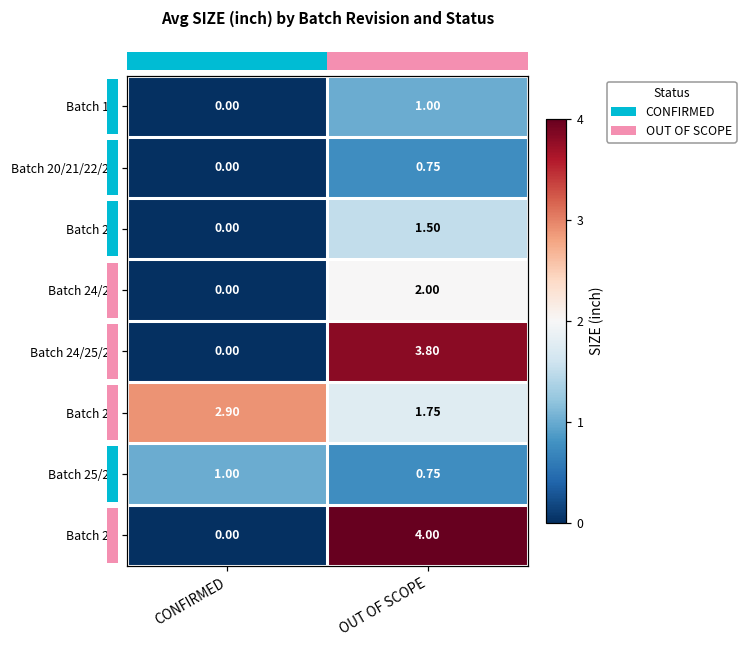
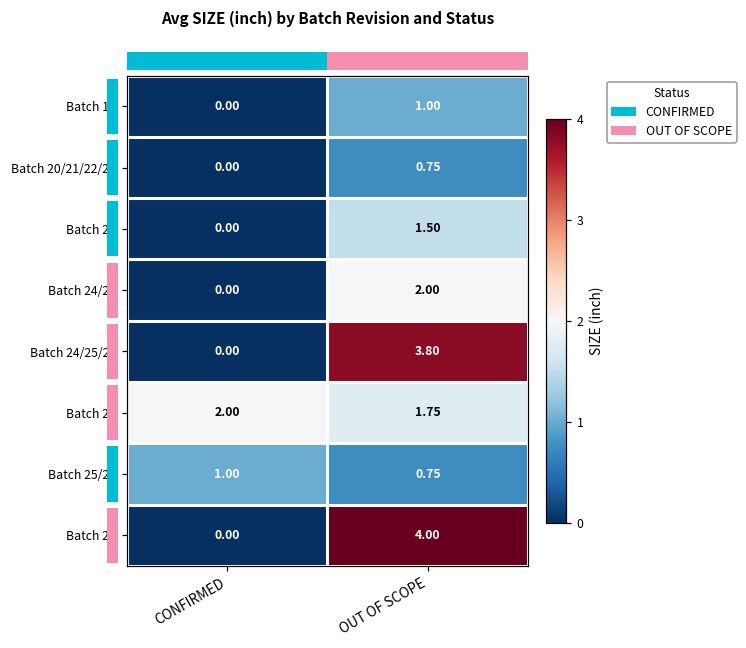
Batch 25, CONFIRMED: 2.90 -> 2.00
